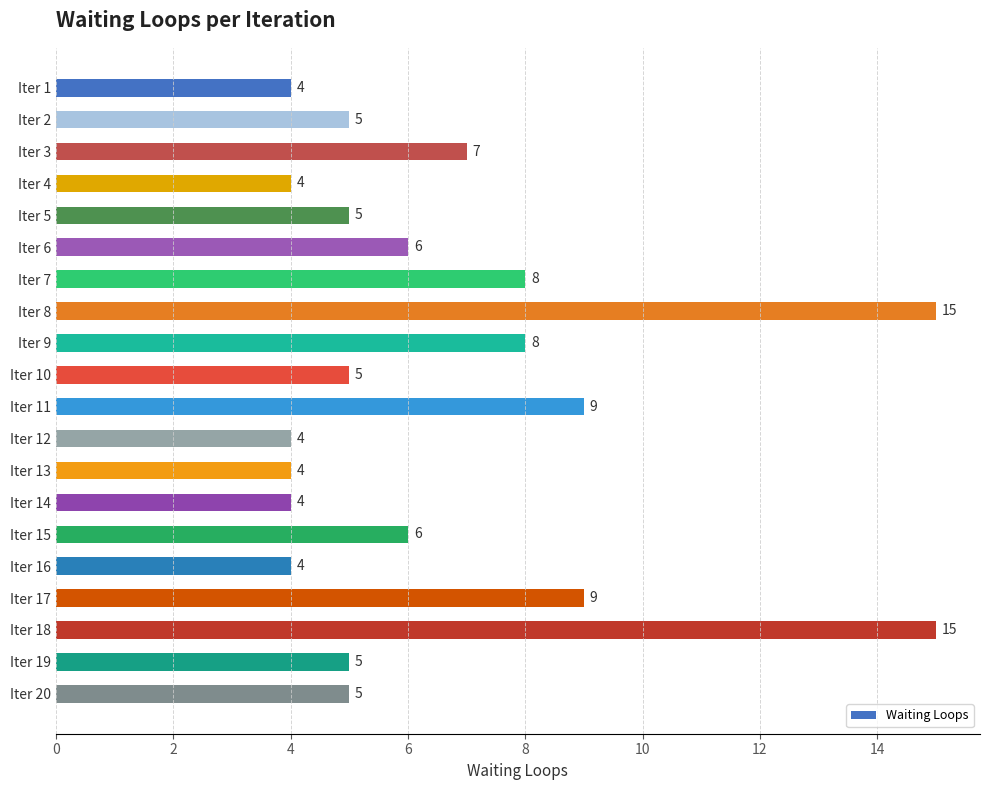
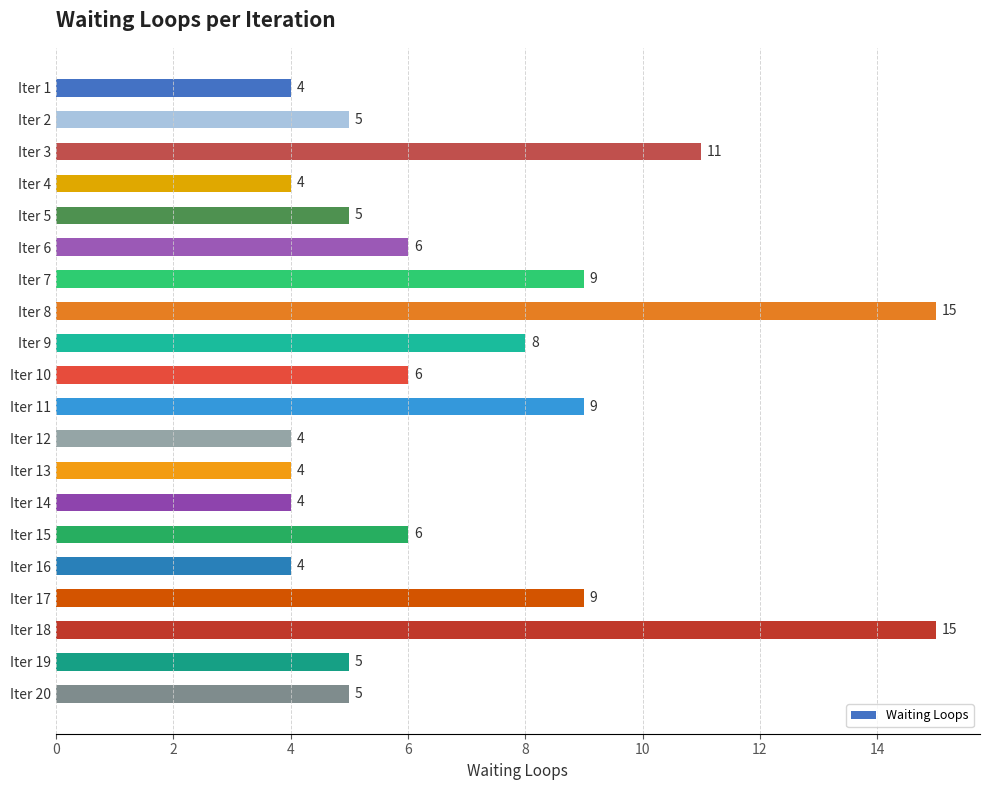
Iter 3: 7 -> 11
Iter 7: 8 -> 9
Iter 10: 5 -> 6
